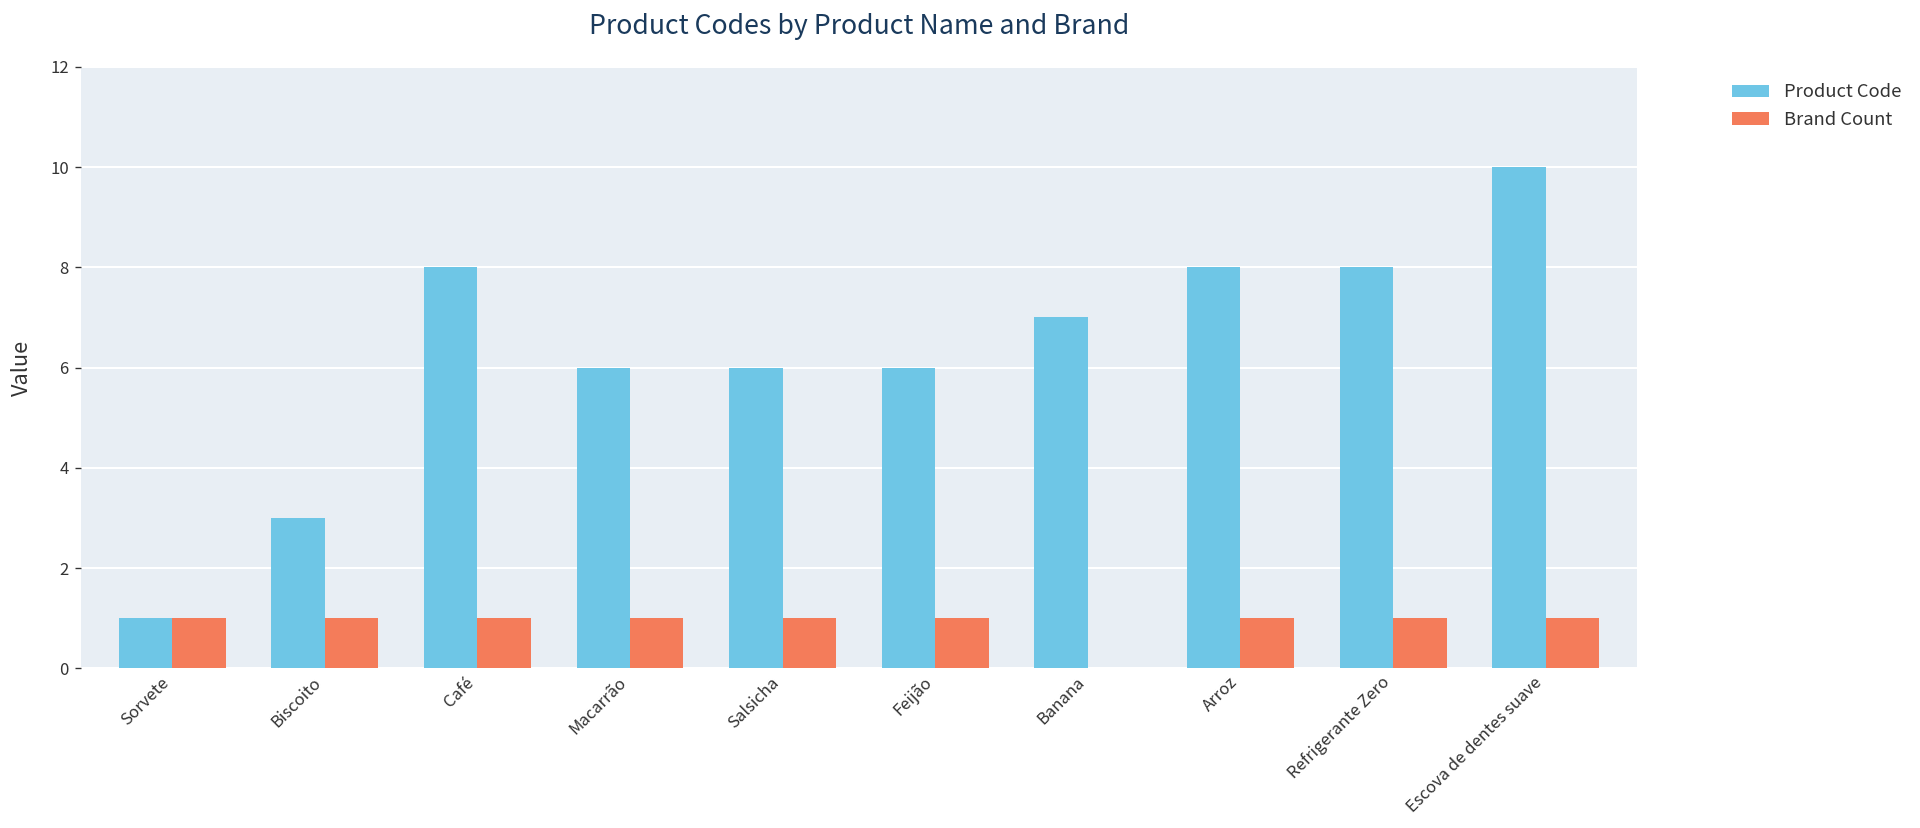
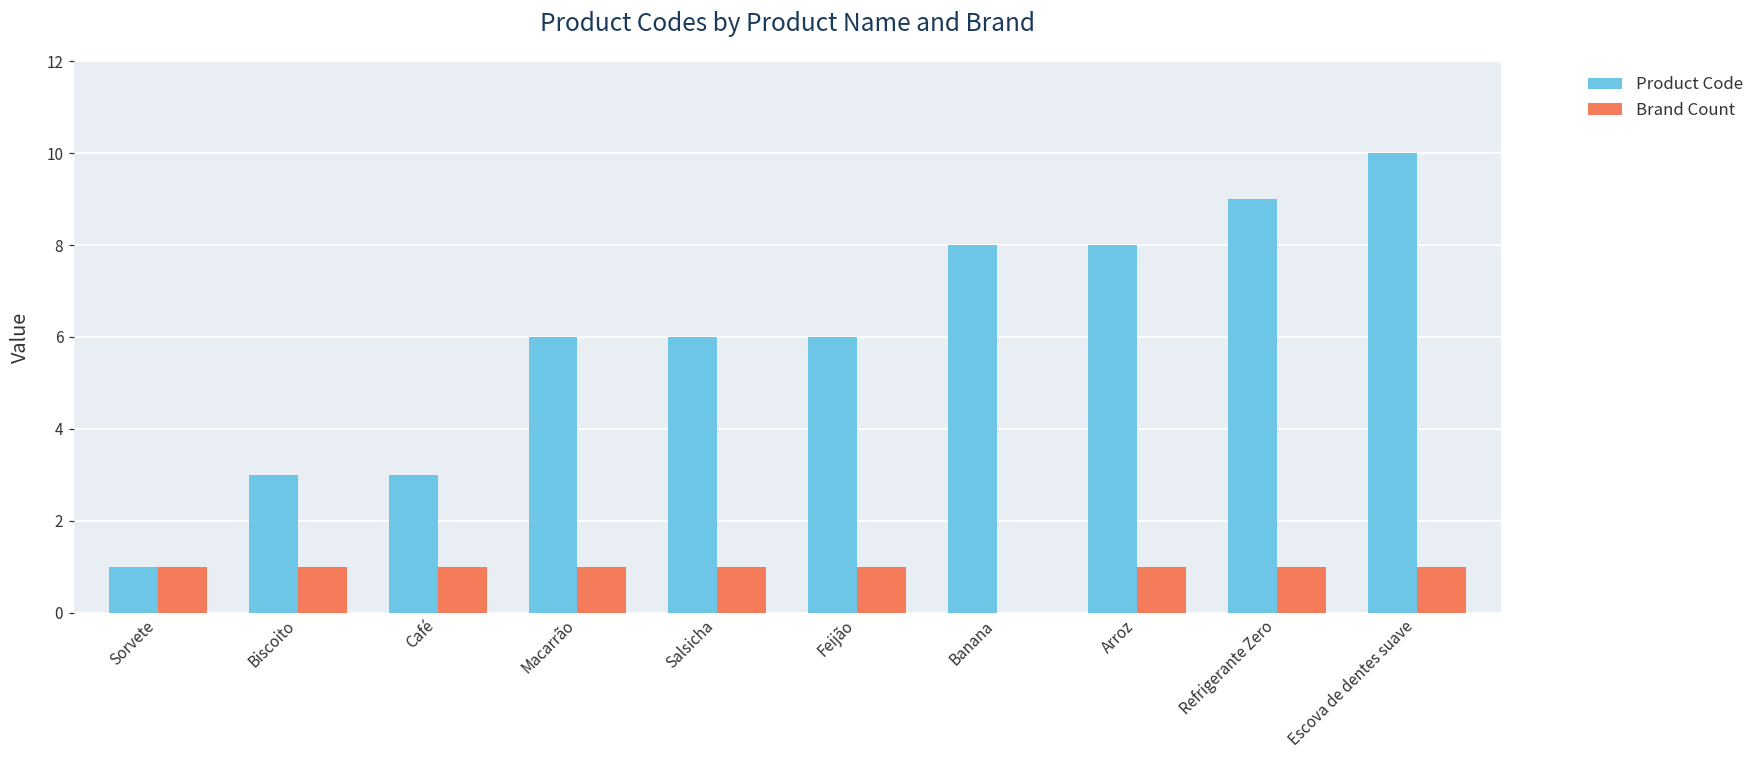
Product Code, Café: 8 -> 3
Product Code, Banana: 7 -> 8
Product Code, Refrigerante Zero: 8 -> 9
